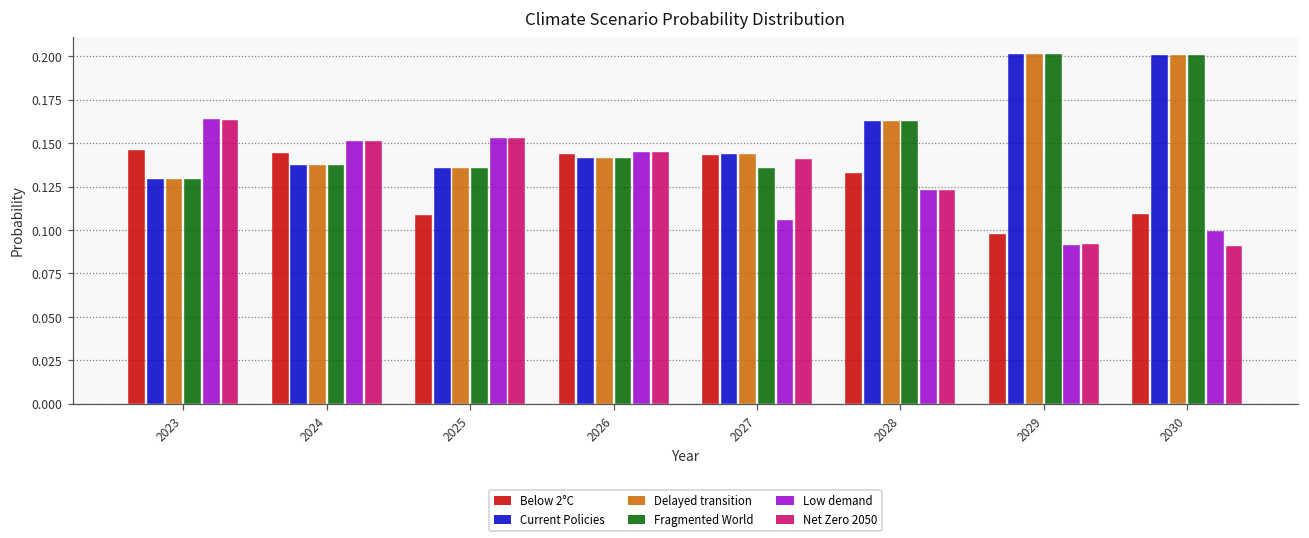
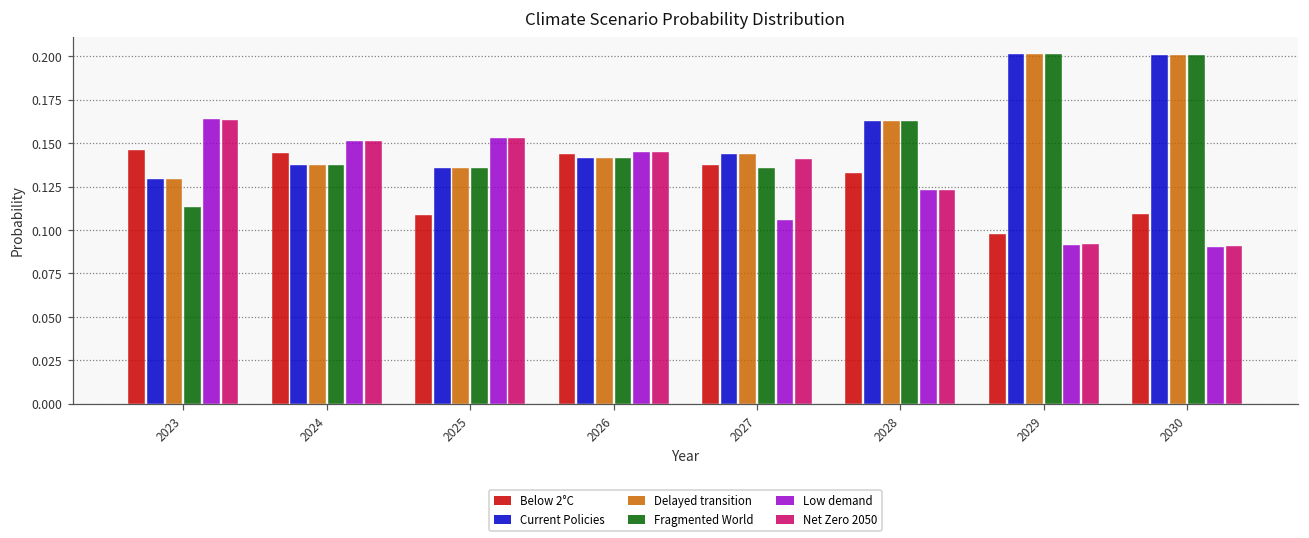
Fragmented World, 2023: 0.129 -> 0.113
Below 2°C, 2027: 0.143 -> 0.138
Low demand, 2030: 0.099 -> 0.090
